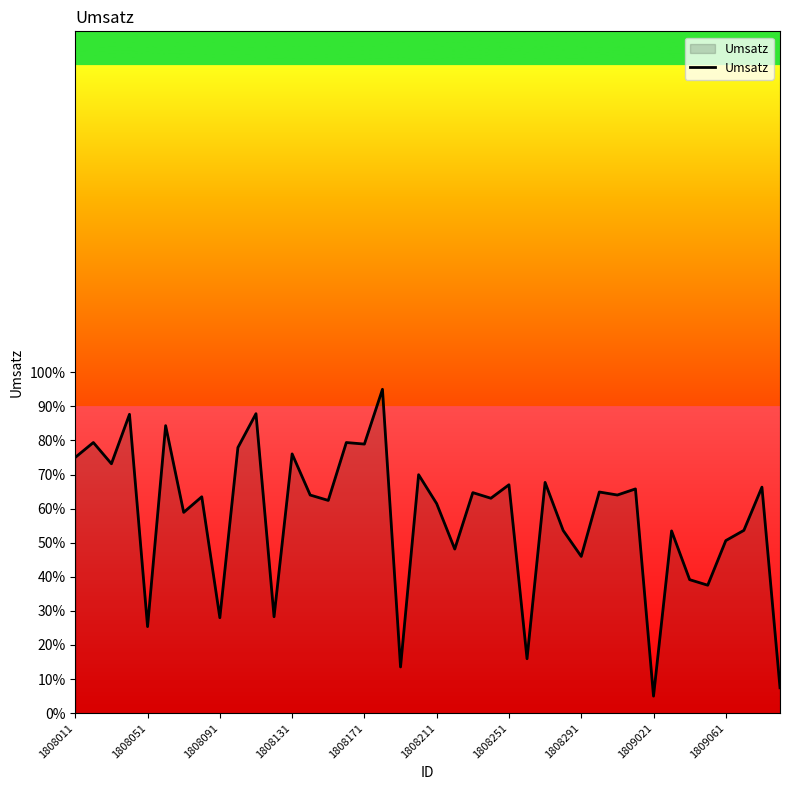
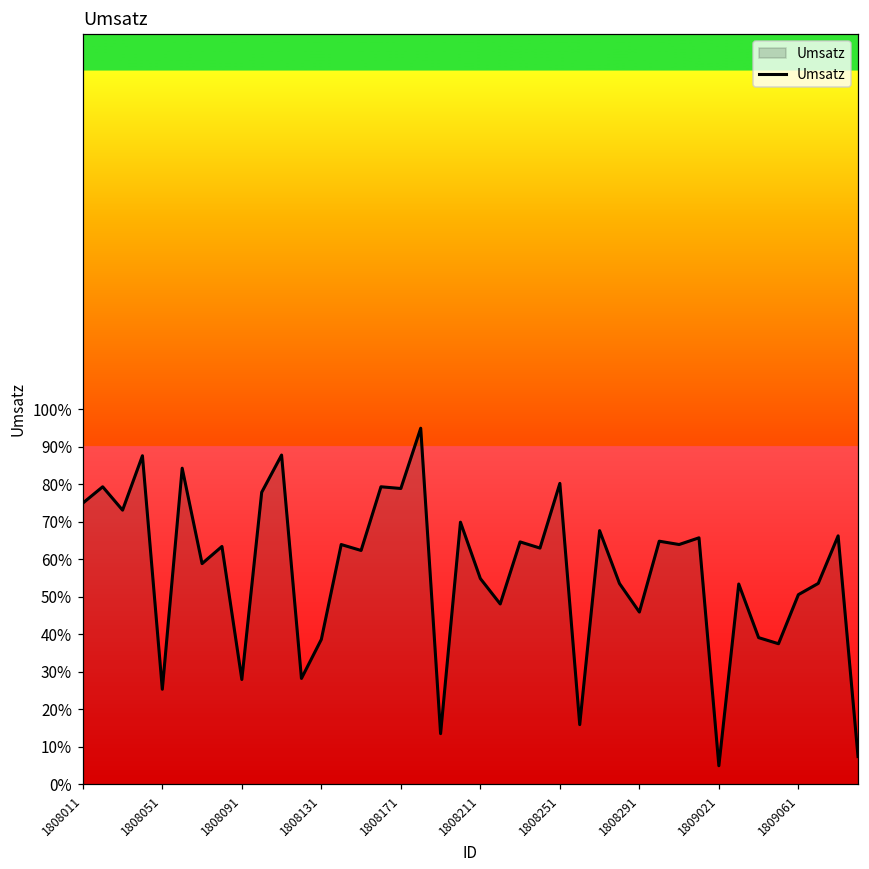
1808131: 76% -> 39%
1808211: 61% -> 55%
1808251: 67% -> 80%
